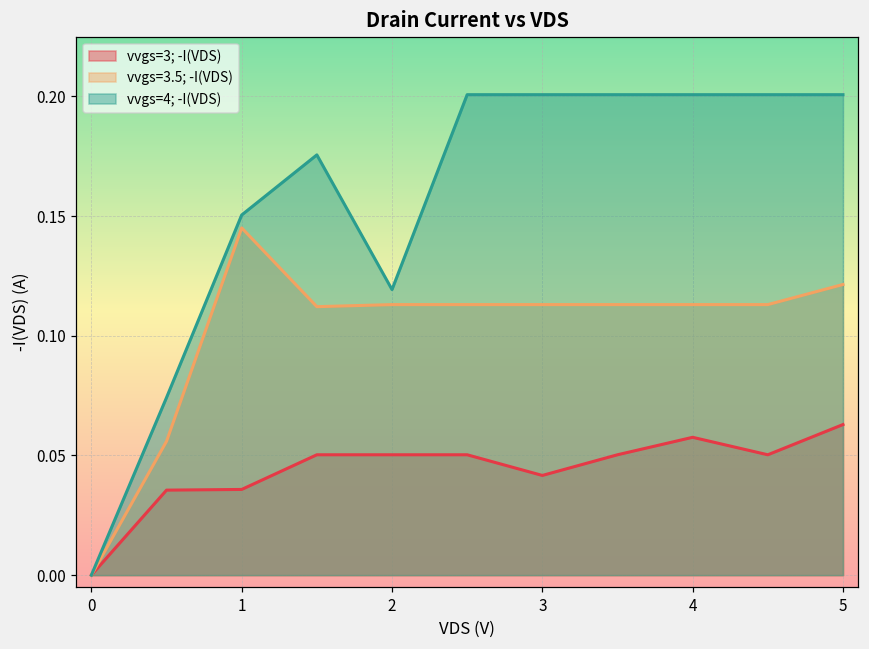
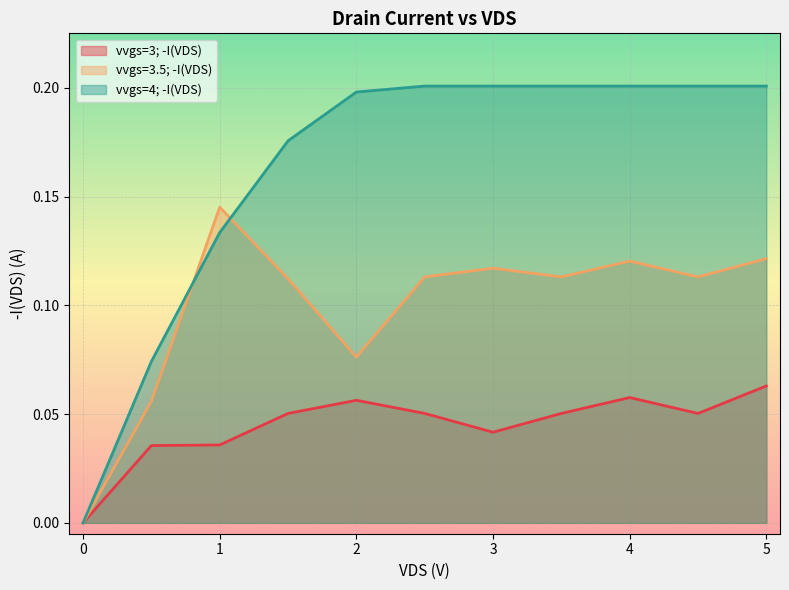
vvgs=4; -I(VDS), 1: 0.150 -> 0.133
vvgs=3; -I(VDS), 2: 0.050 -> 0.056
vvgs=3.5; -I(VDS), 2: 0.113 -> 0.076
vvgs=4; -I(VDS), 2: 0.119 -> 0.198
vvgs=3.5; -I(VDS), 3: 0.113 -> 0.117
vvgs=3.5; -I(VDS), 4: 0.113 -> 0.120
